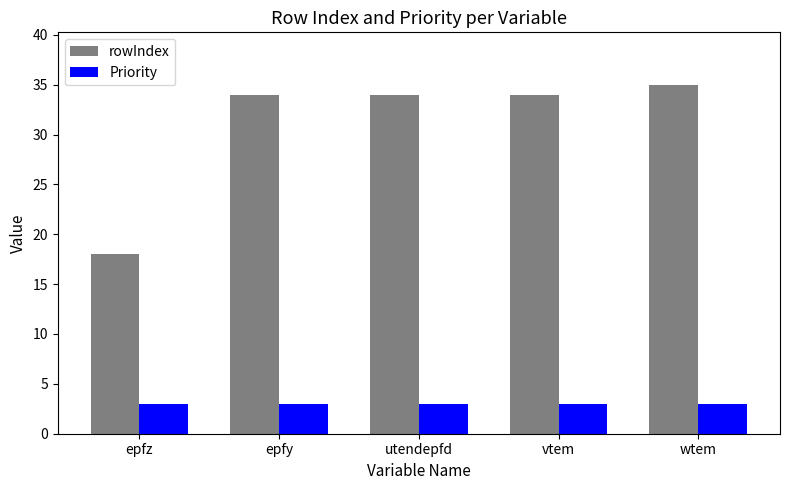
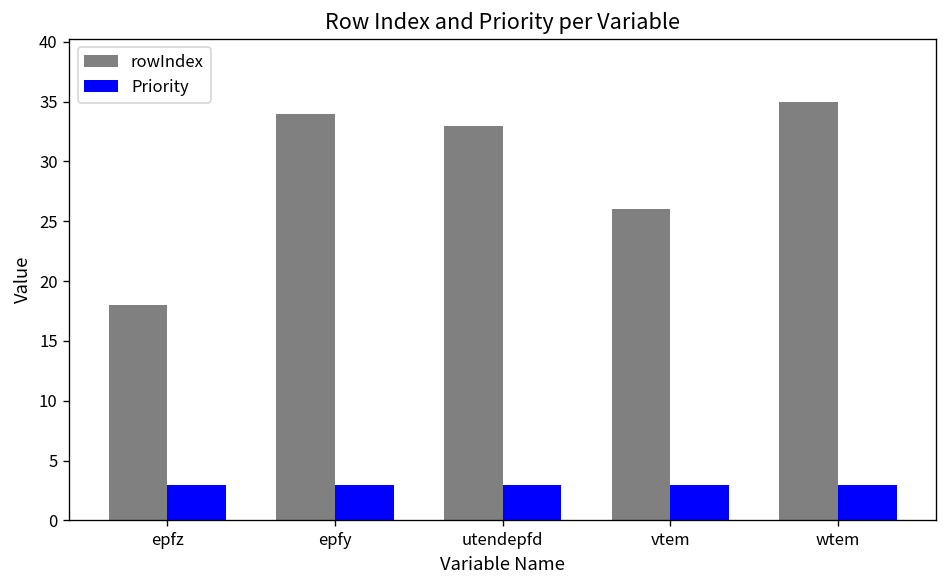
rowIndex, utendepfd: 34 -> 33
rowIndex, vtem: 34 -> 26
